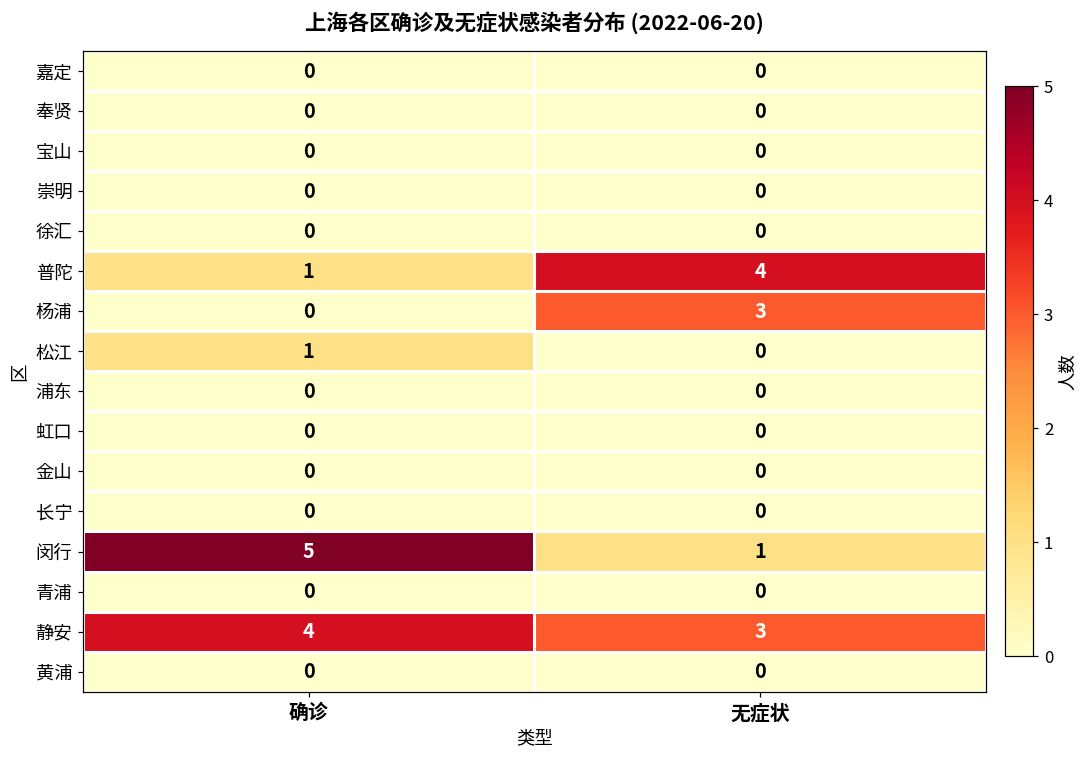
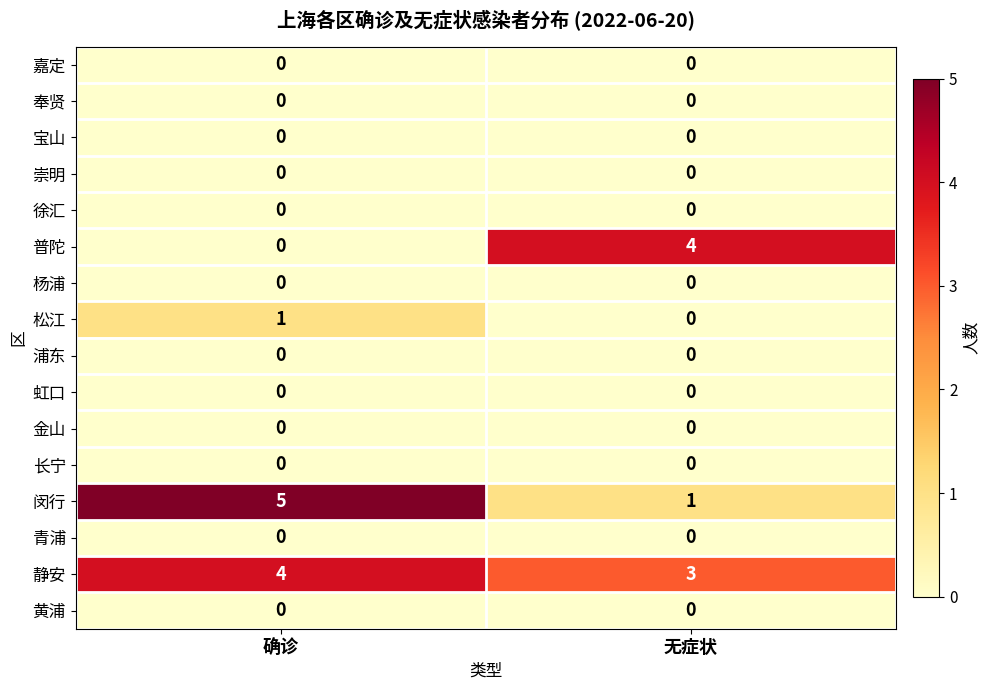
普陀, 确诊: 1 -> 0
杨浦, 无症状: 3 -> 0
